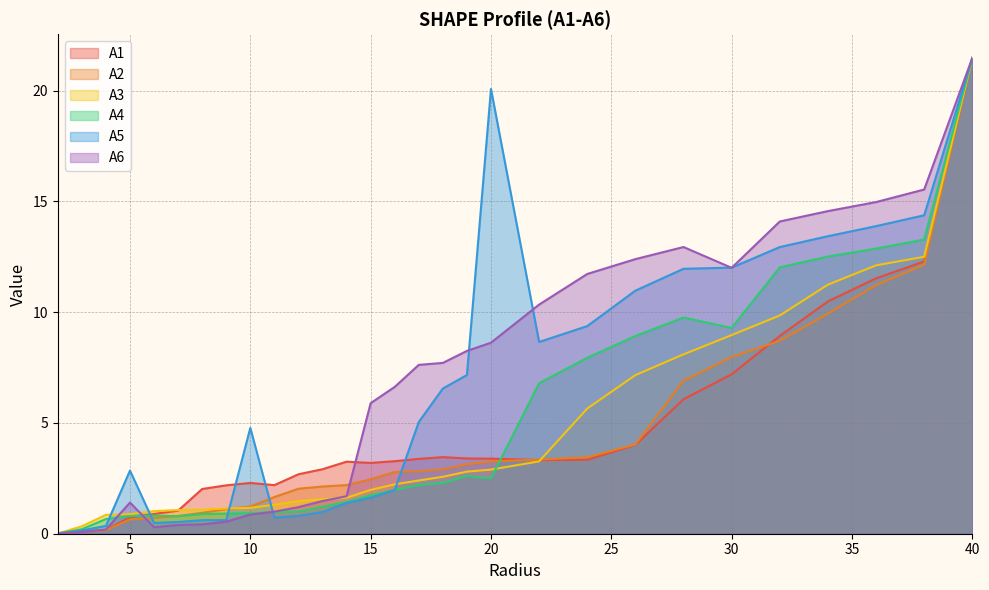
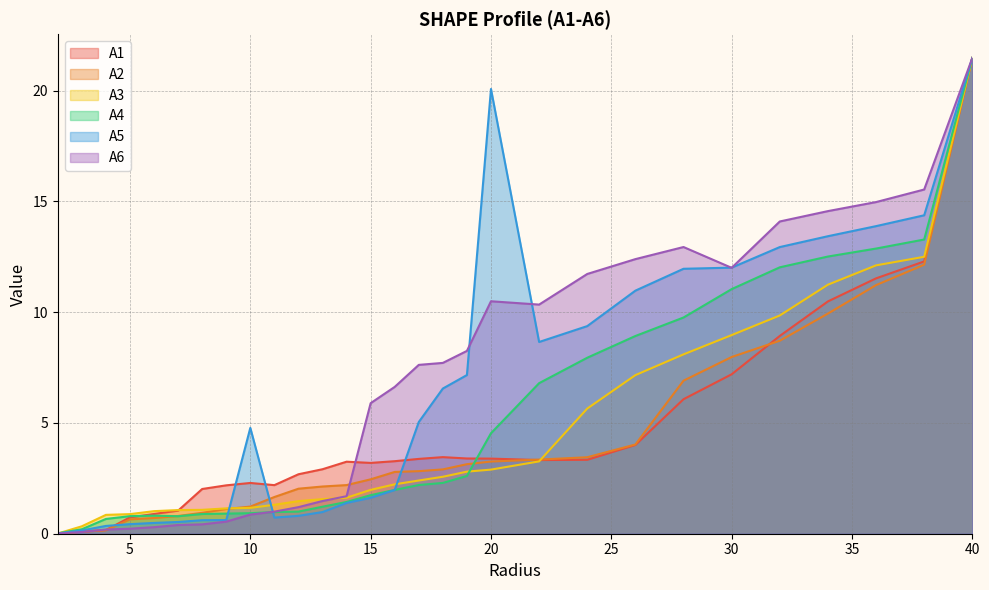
A5, 5: 2.9 -> 0.4
A6, 5: 1.4 -> 0.2
A4, 20: 2.5 -> 4.5
A6, 20: 8.6 -> 10.5
A4, 30: 9.3 -> 11.0
